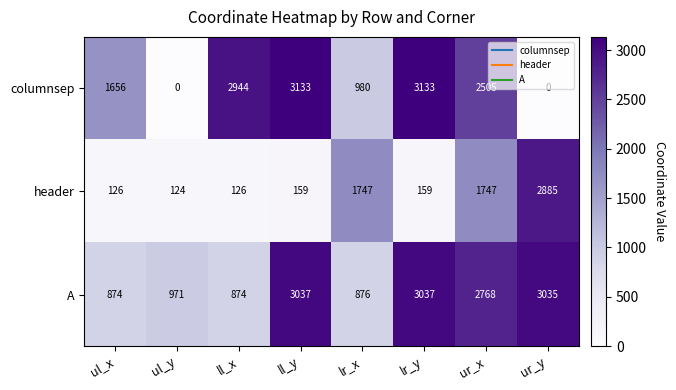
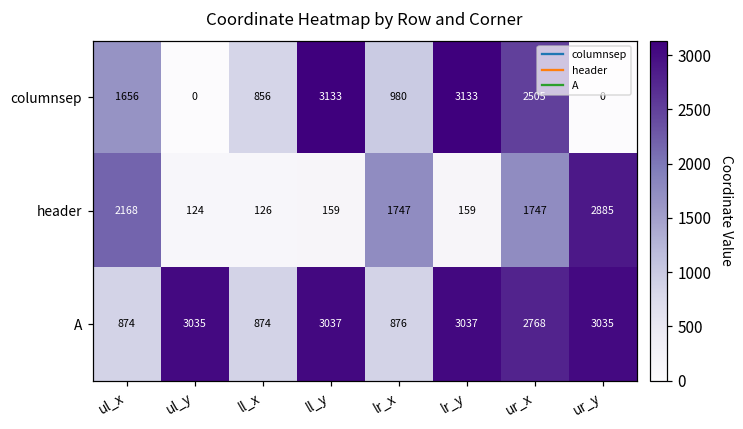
columnsep, ll_x: 2944 -> 856
header, ul_x: 126 -> 2168
A, ul_y: 971 -> 3035
